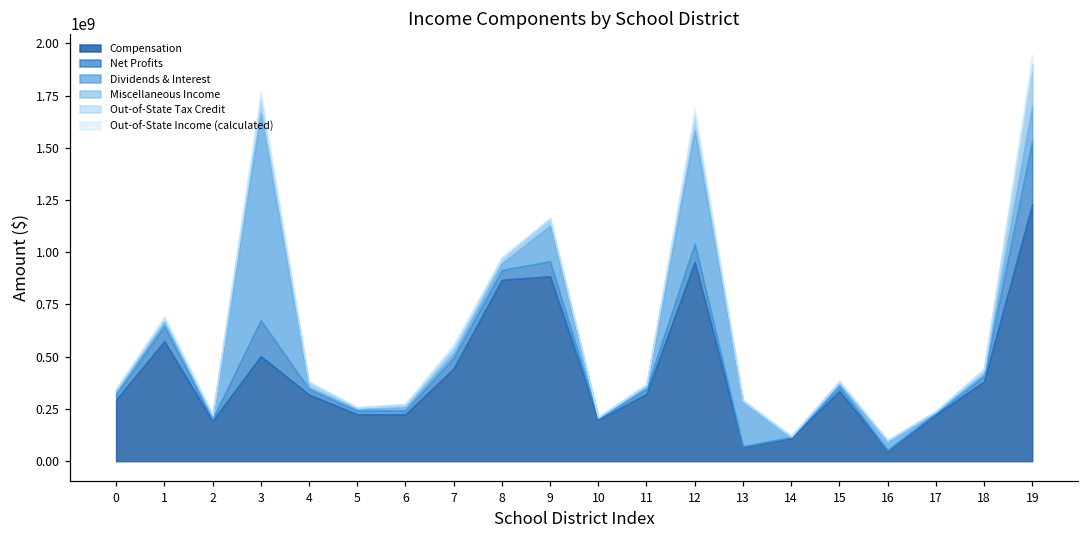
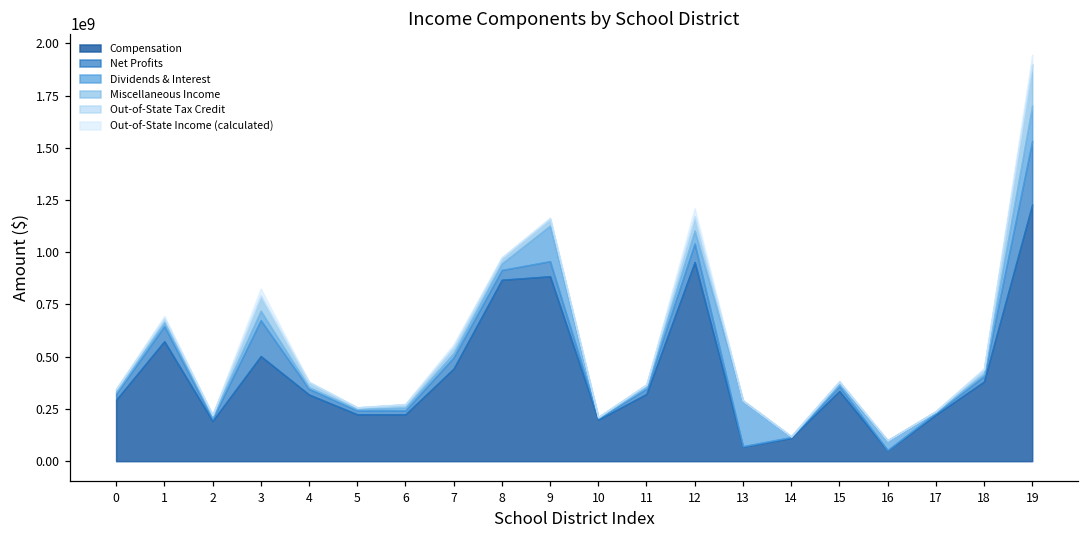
Dividends & Interest, 3: 990000000 -> 50000000
Dividends & Interest, 12: 540000000 -> 60000000
